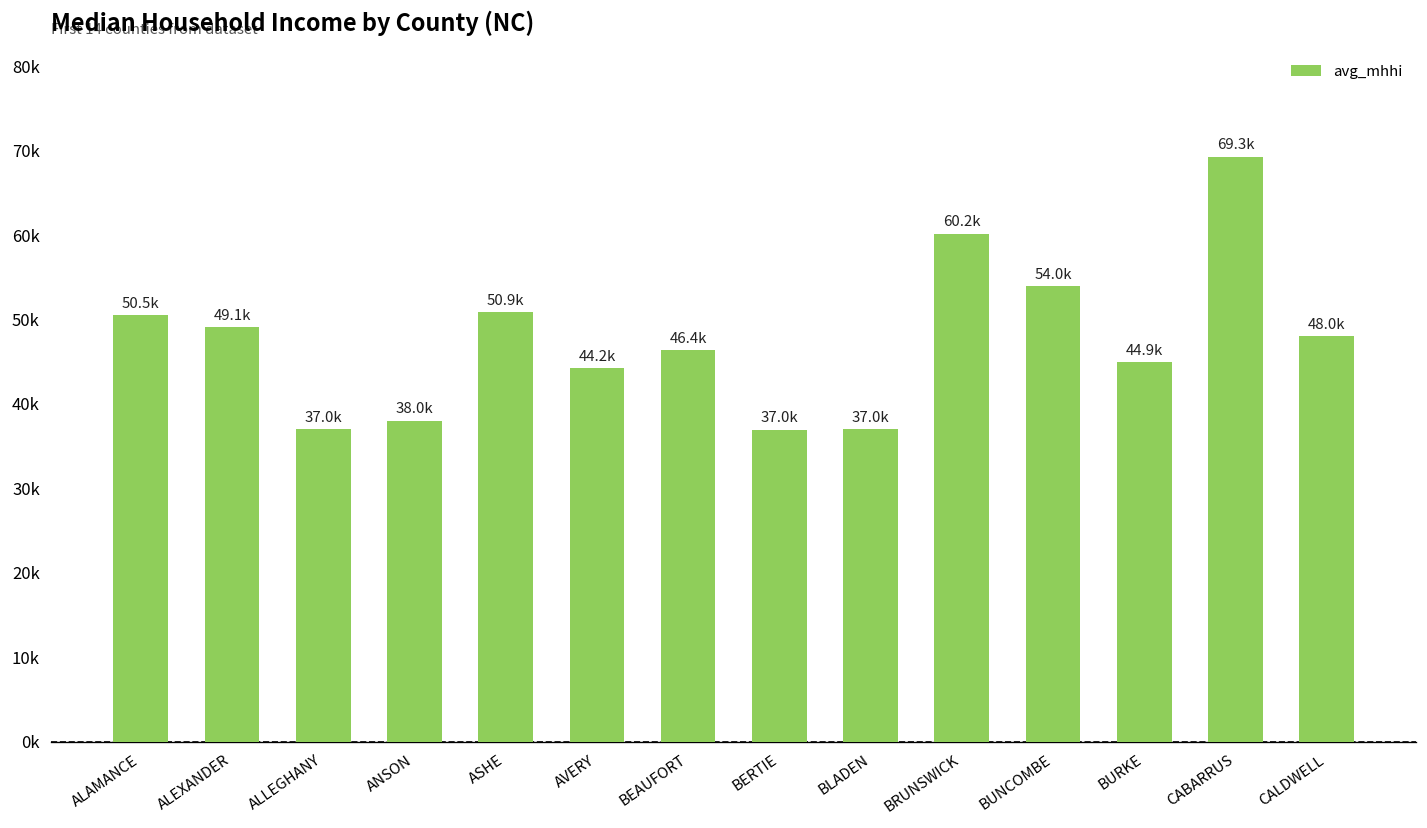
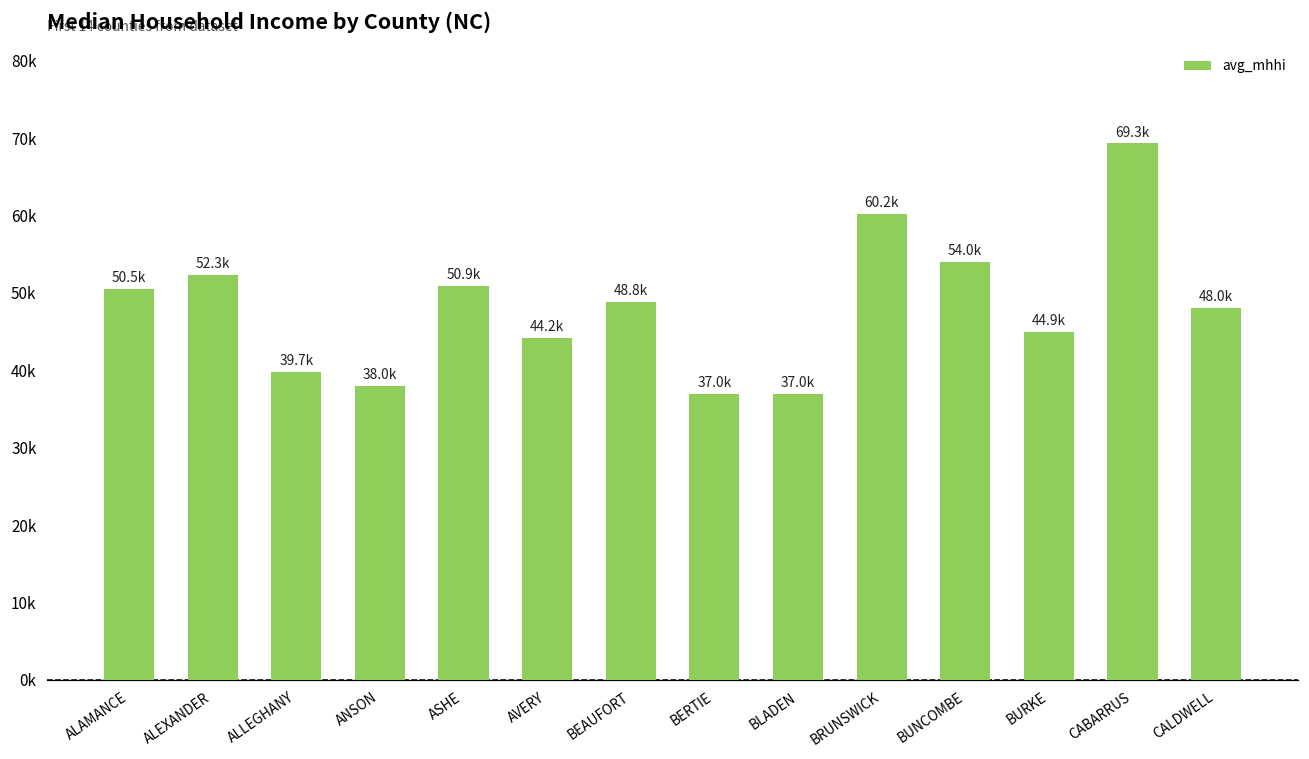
ALEXANDER: 49.1k -> 52.3k
ALLEGHANY: 37.0k -> 39.7k
BEAUFORT: 46.4k -> 48.8k
